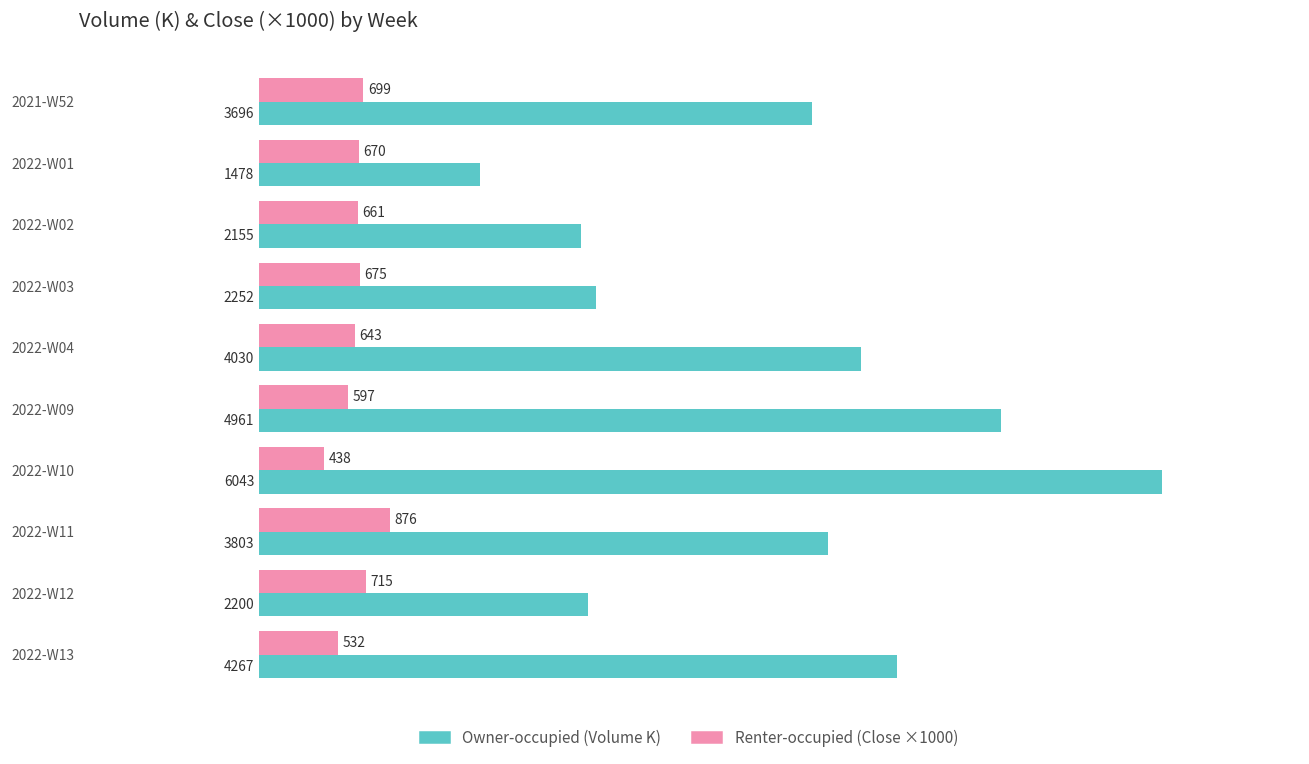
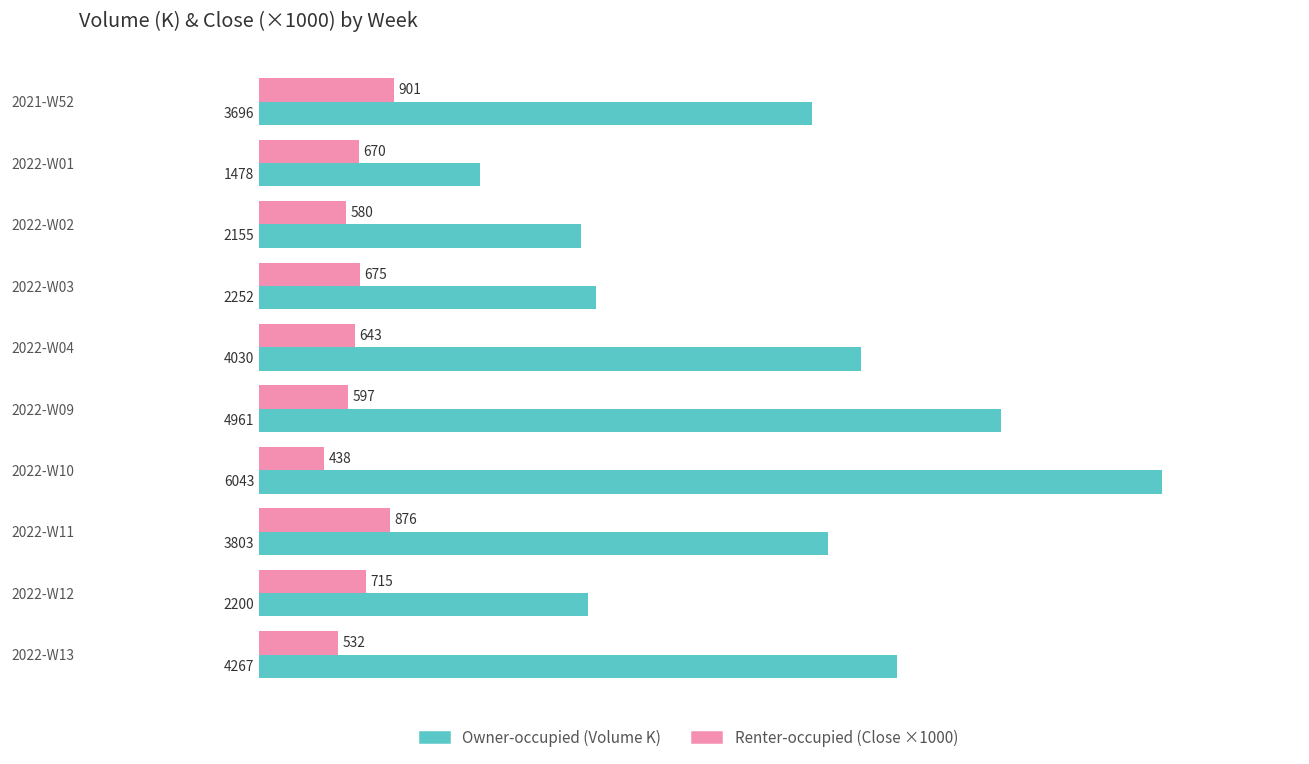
Renter-occupied (Close ×1000), 2021-W52: 699 -> 901
Renter-occupied (Close ×1000), 2022-W02: 661 -> 580
